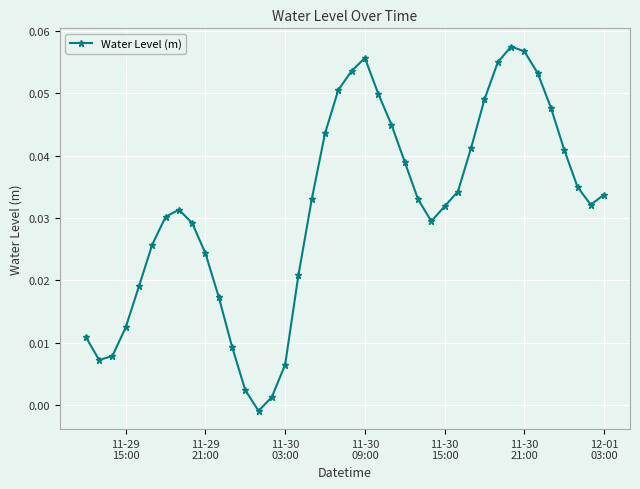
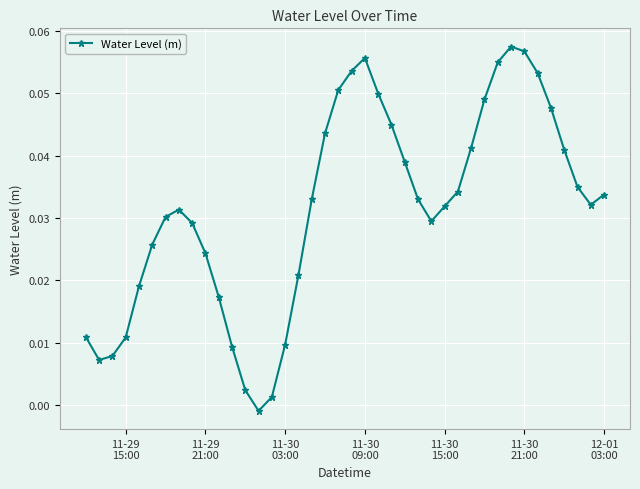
11-29 15:00: 0.012 -> 0.011
11-30 03:00: 0.007 -> 0.010
